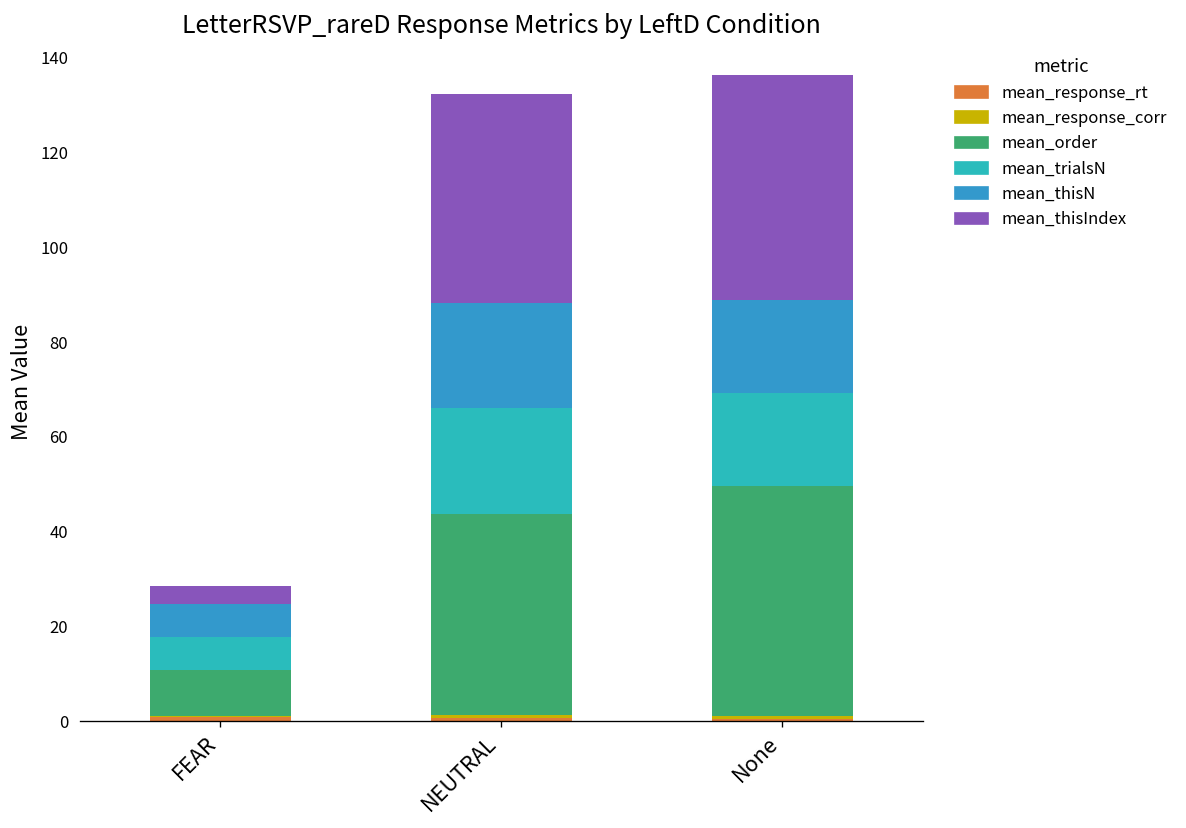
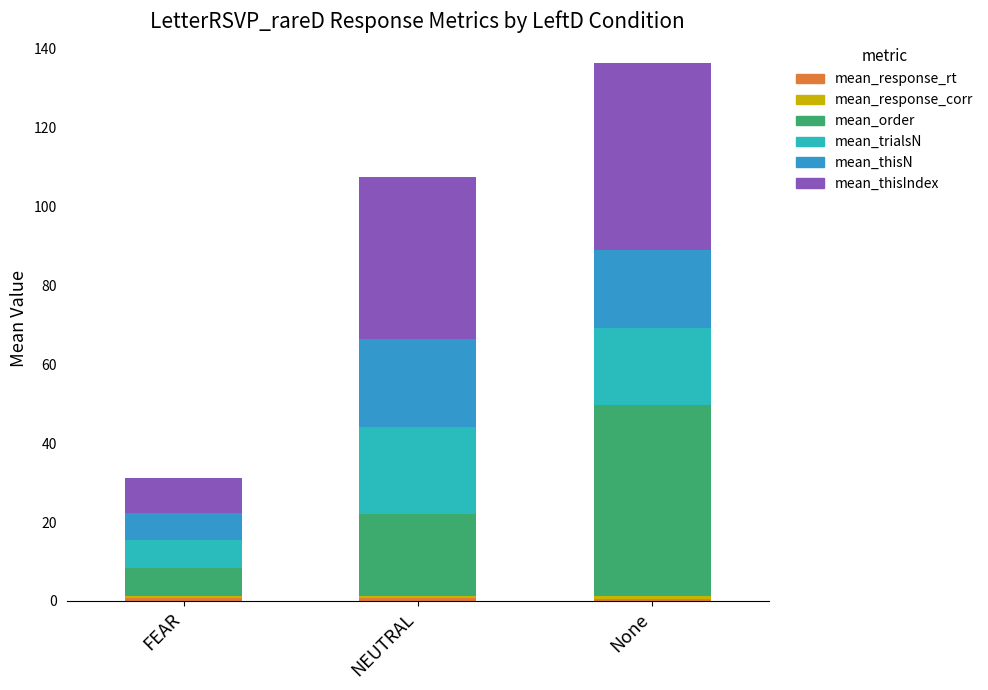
mean_order, FEAR: 10 -> 7
mean_thisIndex, FEAR: 4 -> 9
mean_order, NEUTRAL: 43 -> 21
mean_thisIndex, NEUTRAL: 44 -> 41
